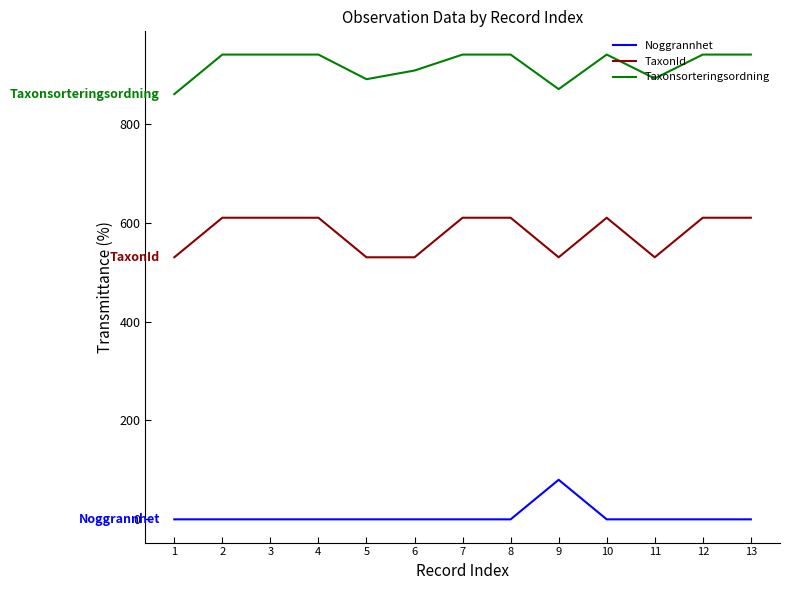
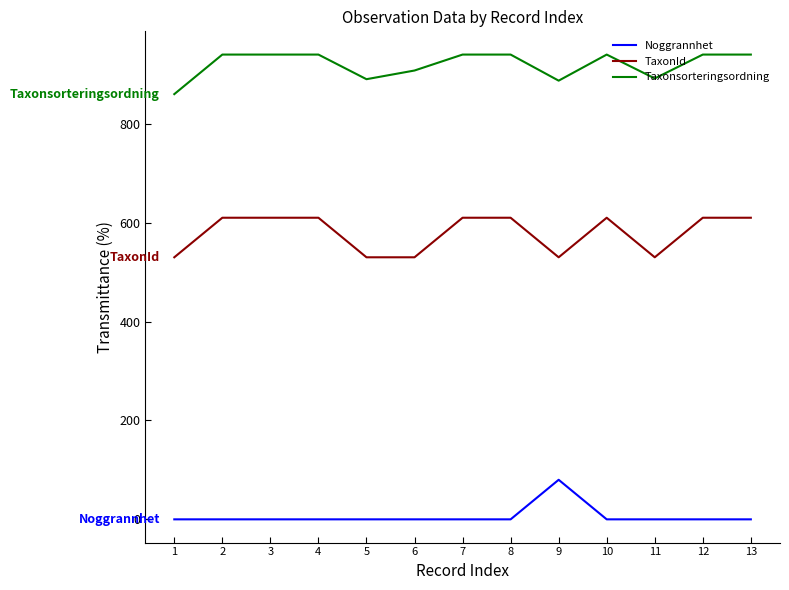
Taxonsorteringsordning, 9: 870 -> 890
